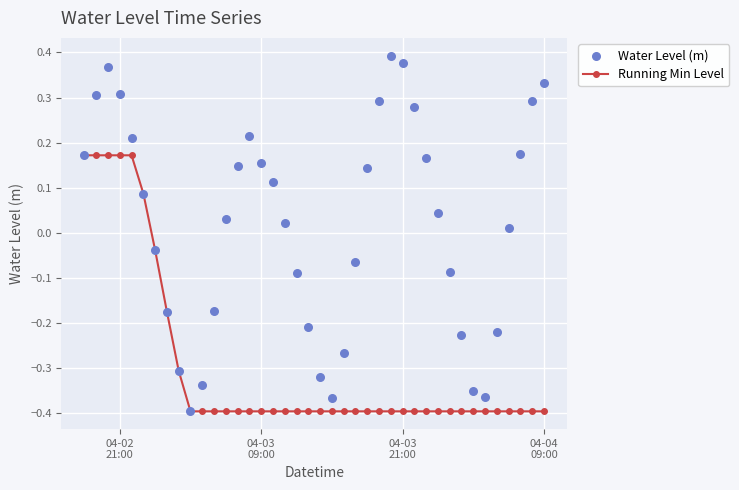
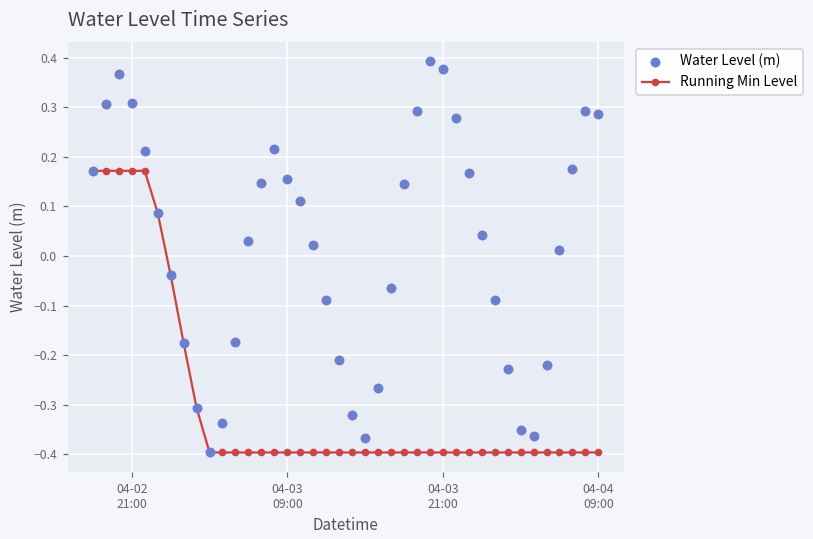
Water Level (m), 04-04 09:00: 0.33 -> 0.29
